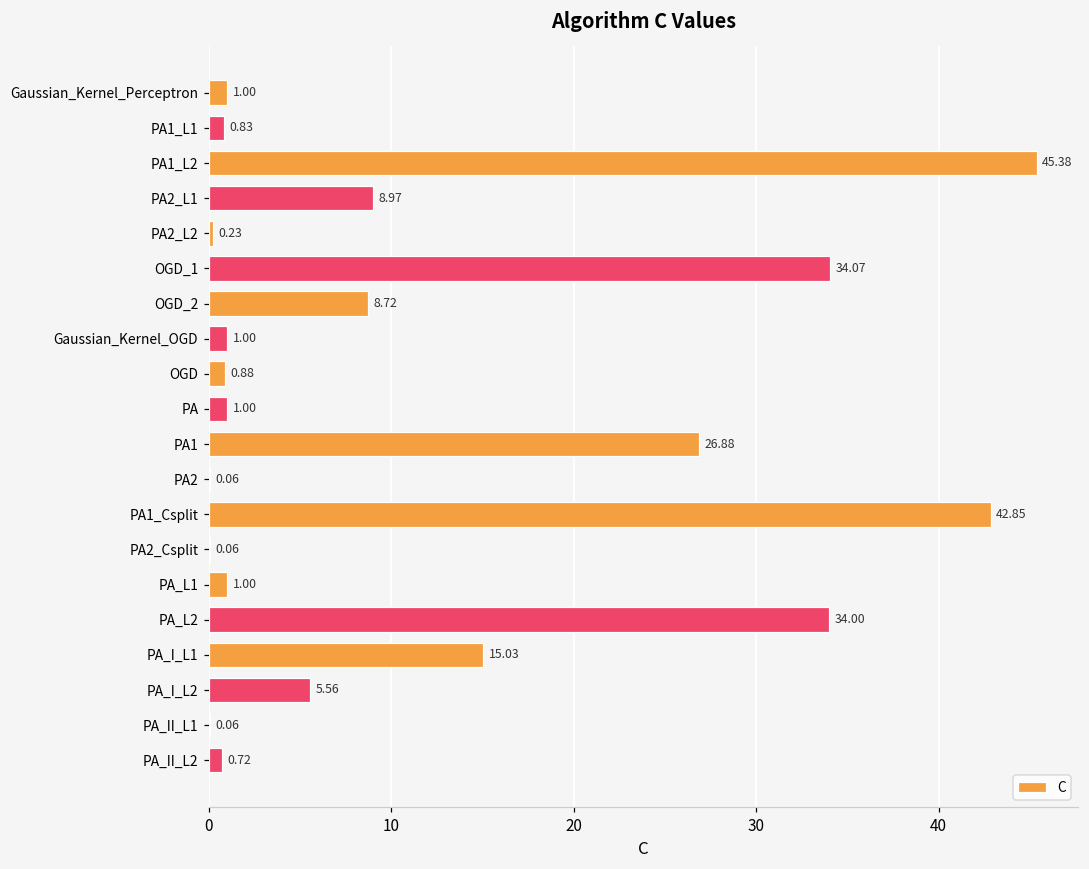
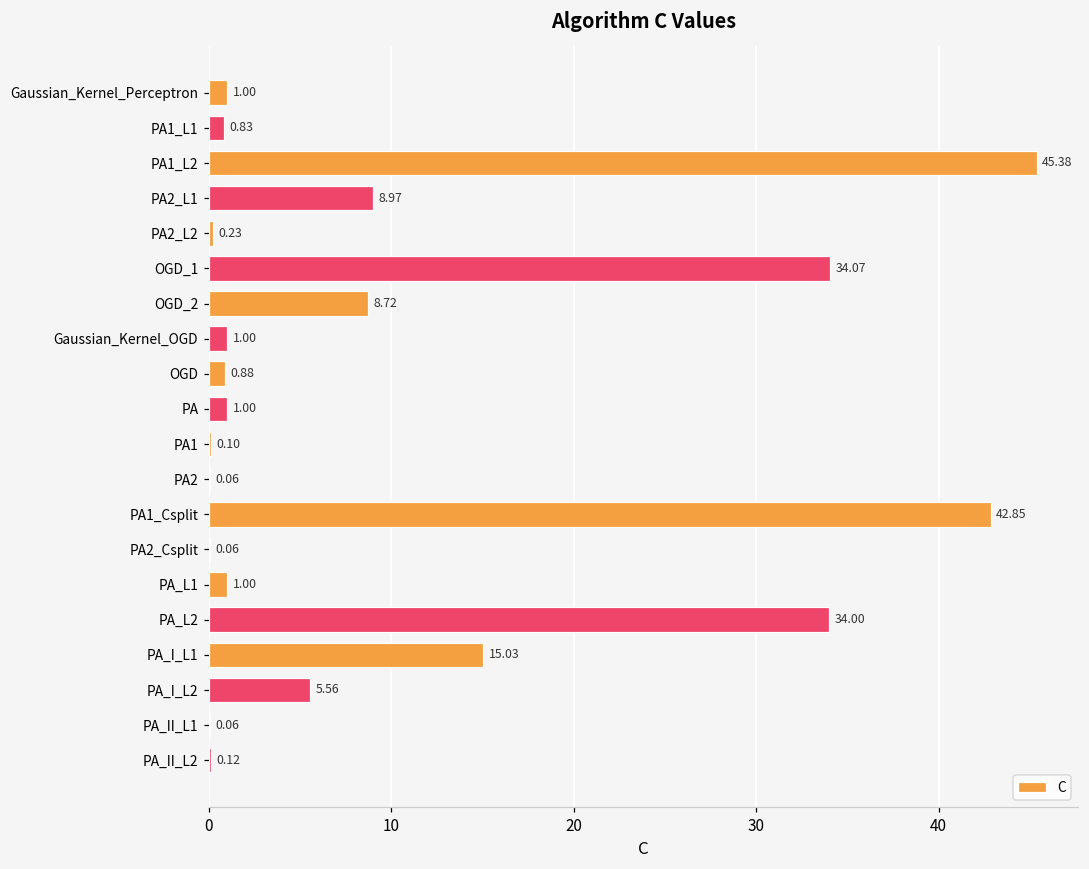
PA1: 26.88 -> 0.10
PA_II_L2: 0.72 -> 0.12
